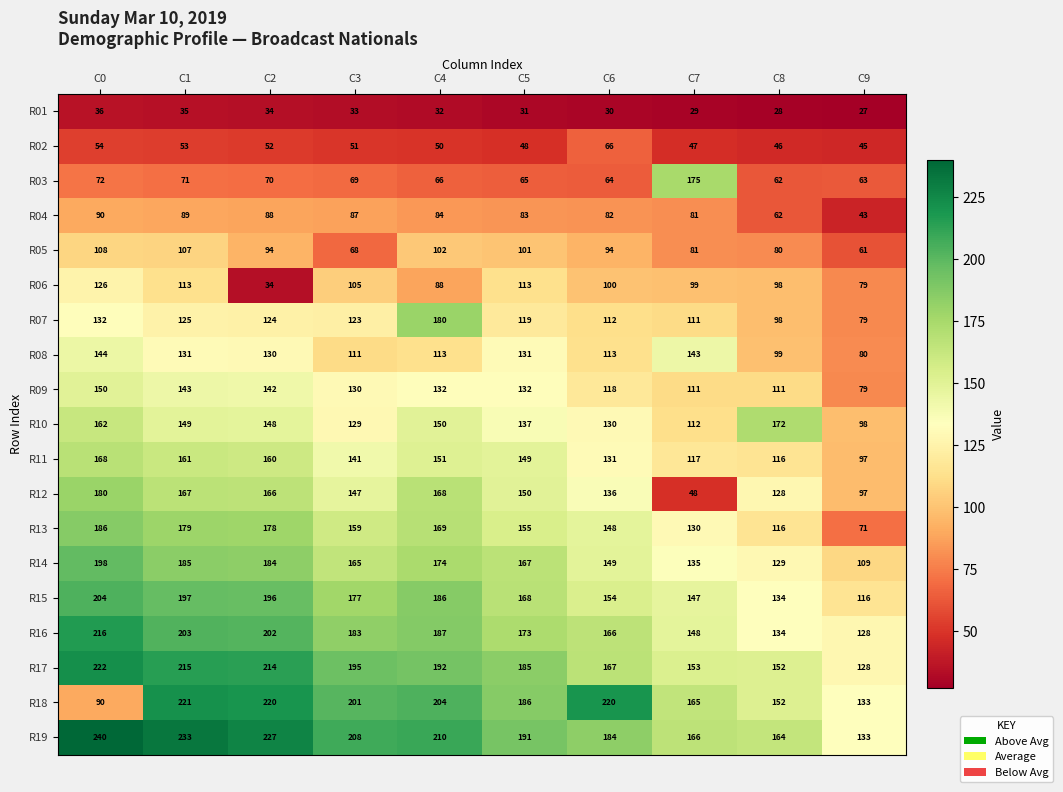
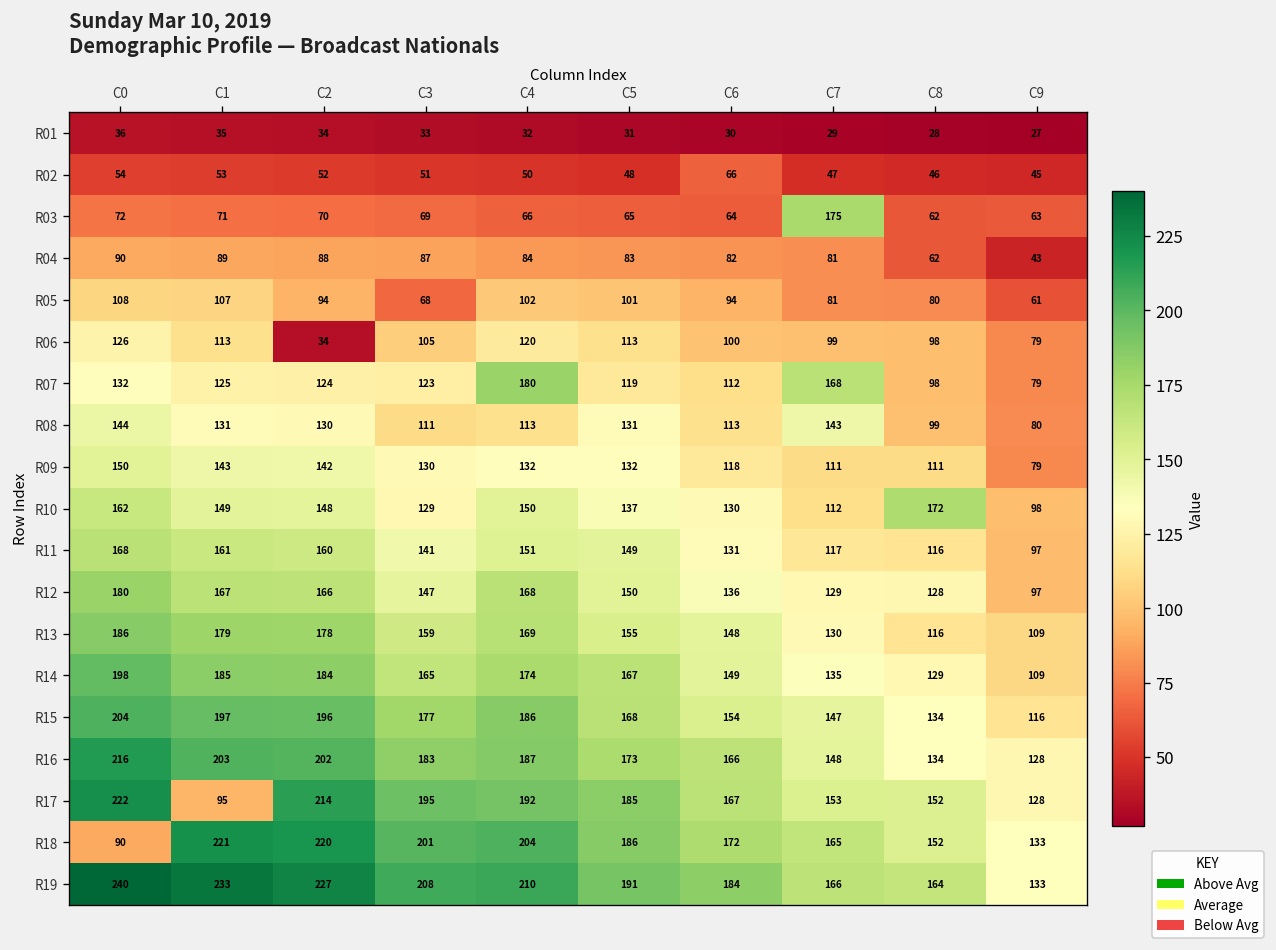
R06, C4: 88 -> 120
R07, C7: 111 -> 168
R12, C7: 48 -> 129
R13, C9: 71 -> 109
R17, C1: 215 -> 95
R18, C6: 220 -> 172
